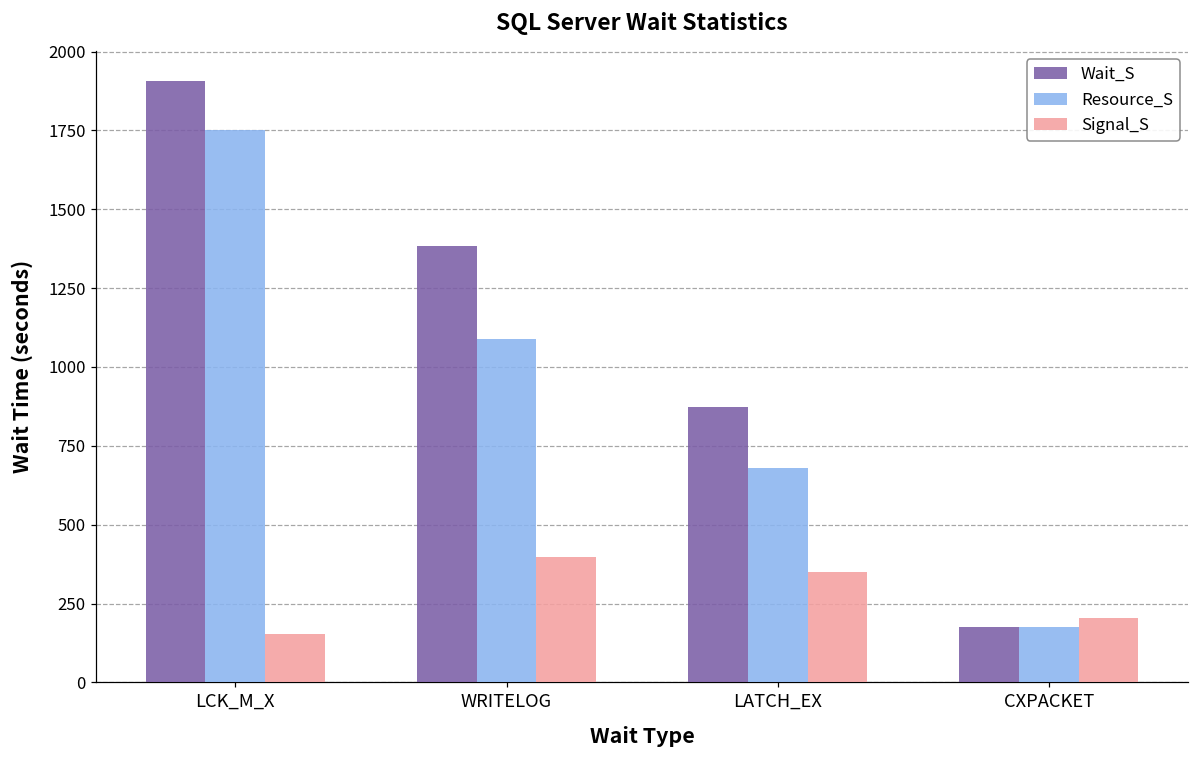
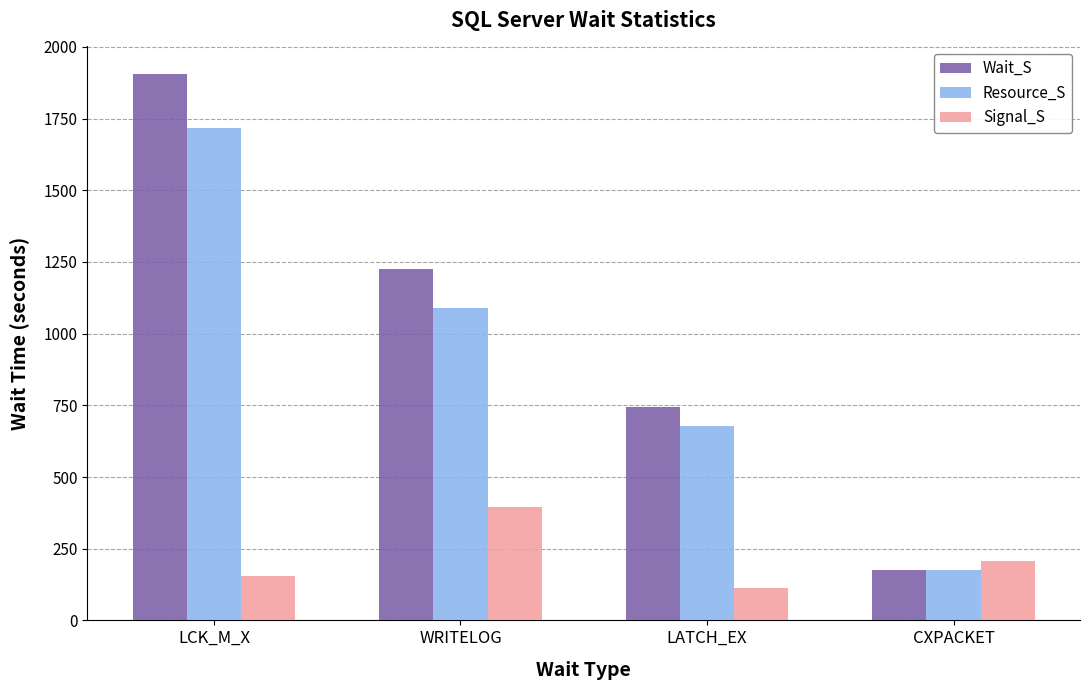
Resource_S, LCK_M_X: 1750 -> 1720
Wait_S, WRITELOG: 1380 -> 1230
Wait_S, LATCH_EX: 870 -> 740
Signal_S, LATCH_EX: 350 -> 110
